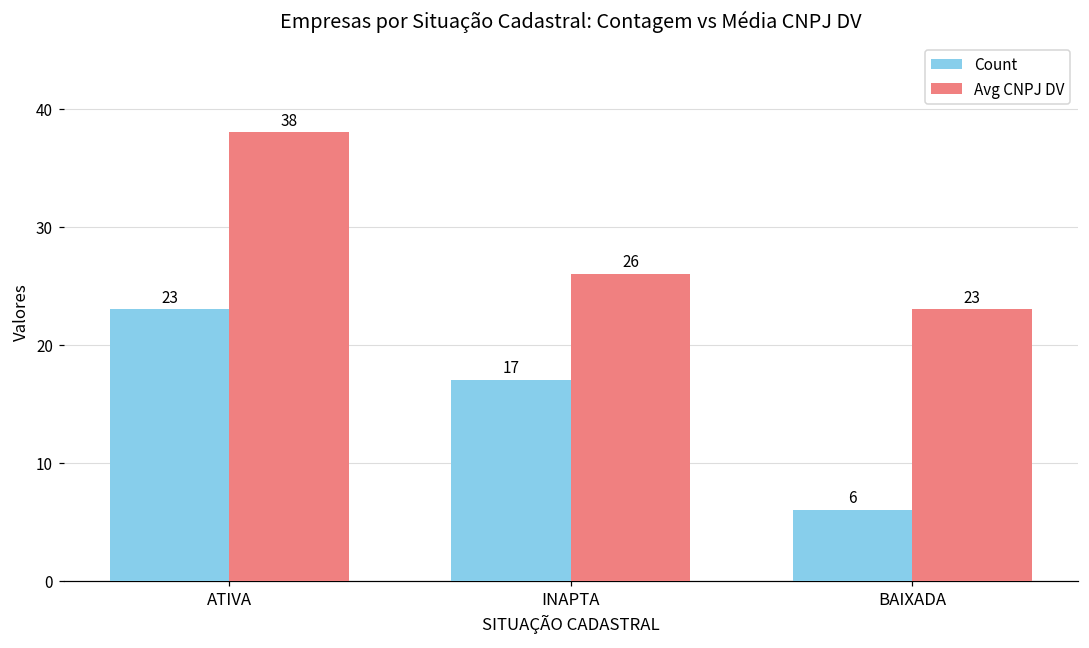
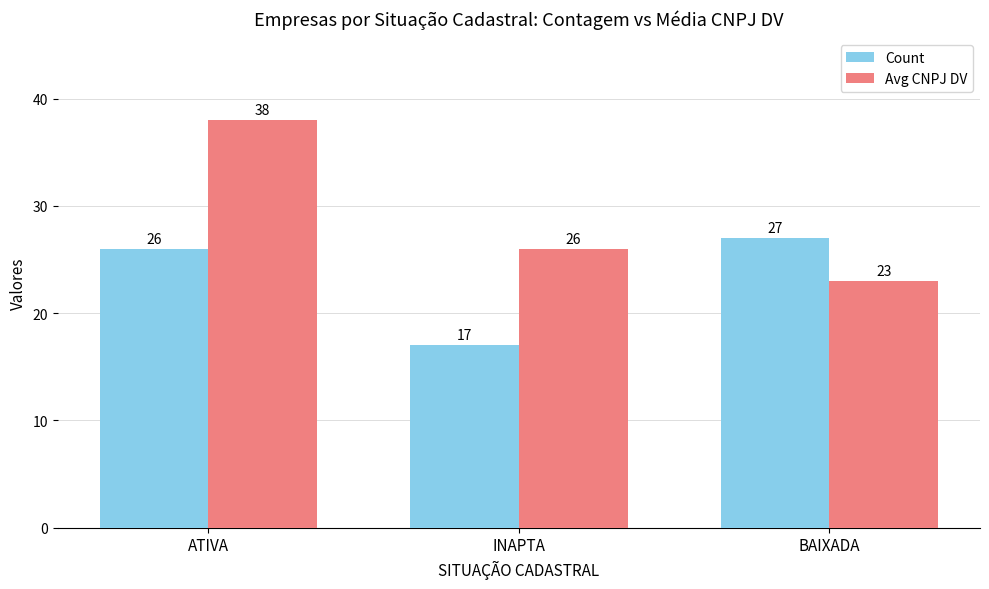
Count, ATIVA: 23 -> 26
Count, BAIXADA: 6 -> 27
